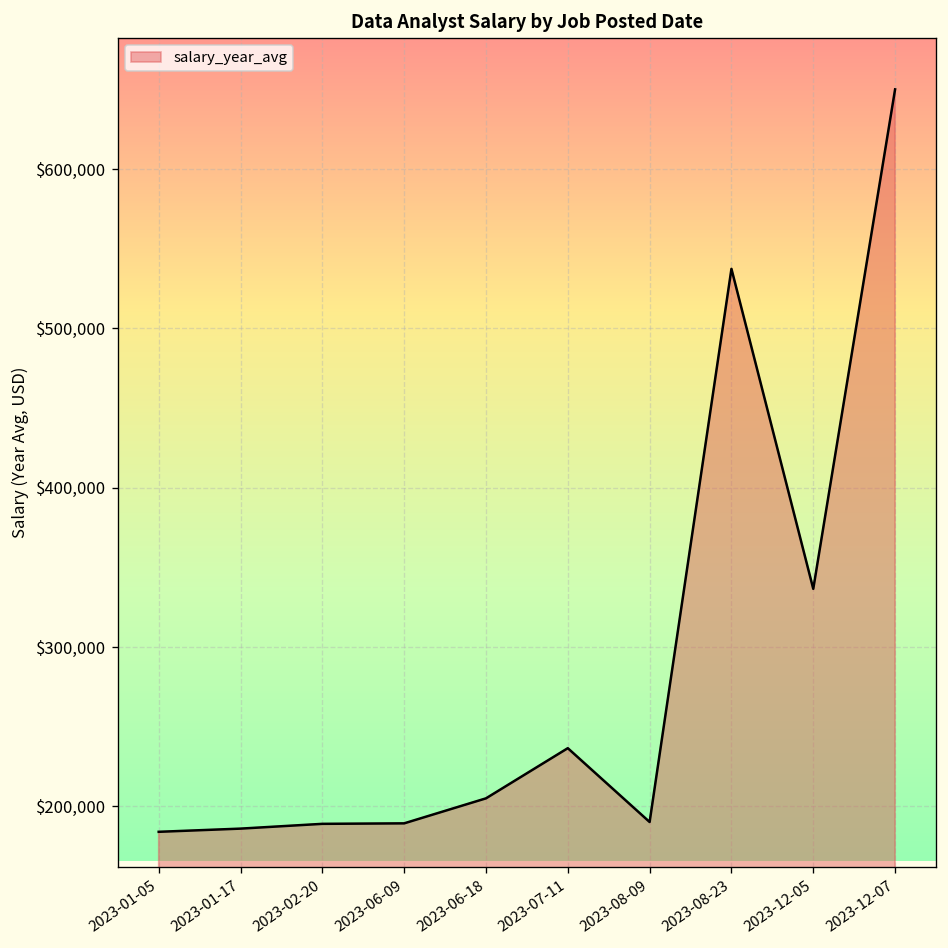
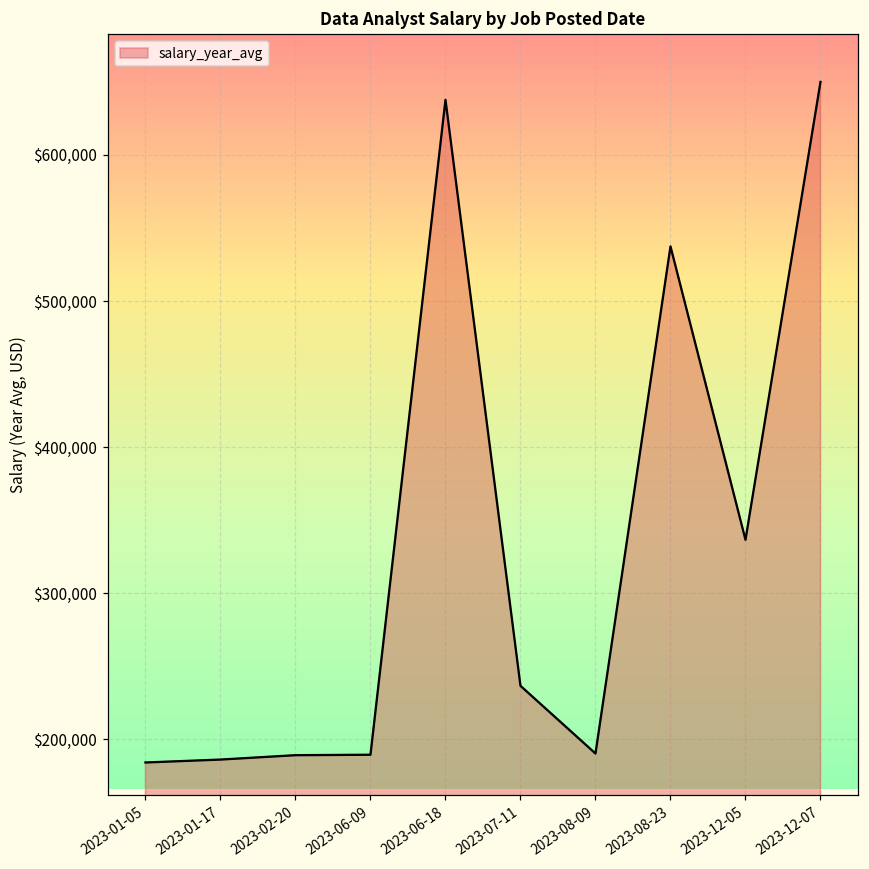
2023-06-18: $205,000 -> $638,000
